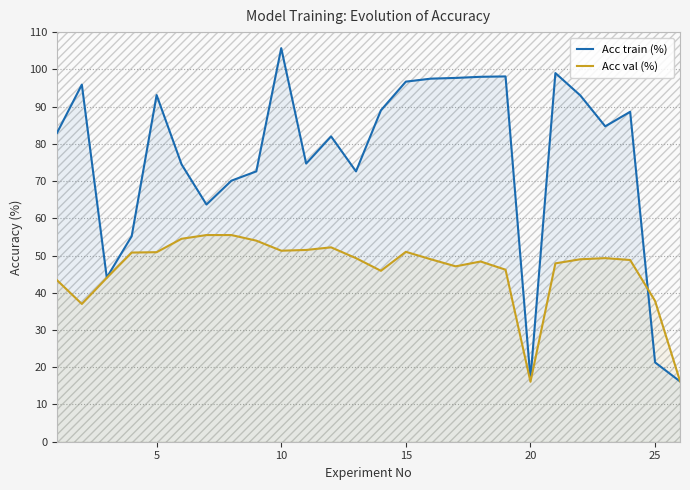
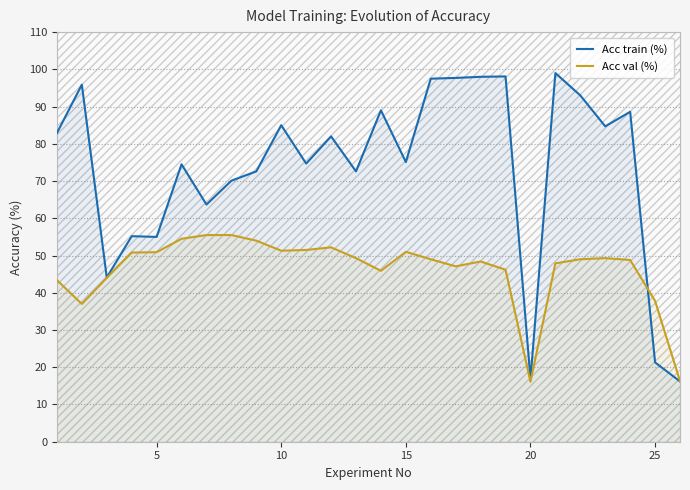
Acc train (%), 5: 93 -> 55
Acc train (%), 10: 106 -> 85
Acc train (%), 15: 97 -> 75
